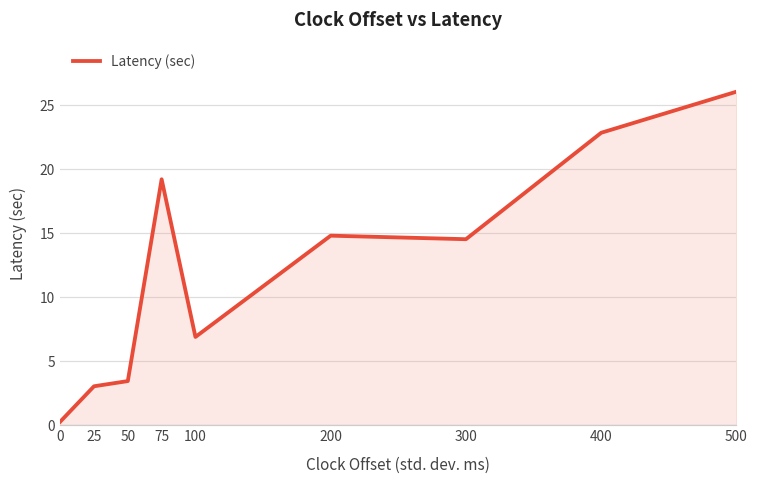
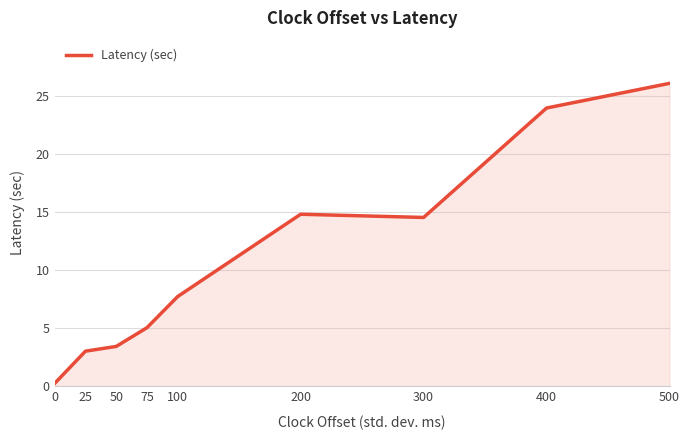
75: 19.2 -> 5.0
100: 6.9 -> 7.7
400: 22.8 -> 23.9
